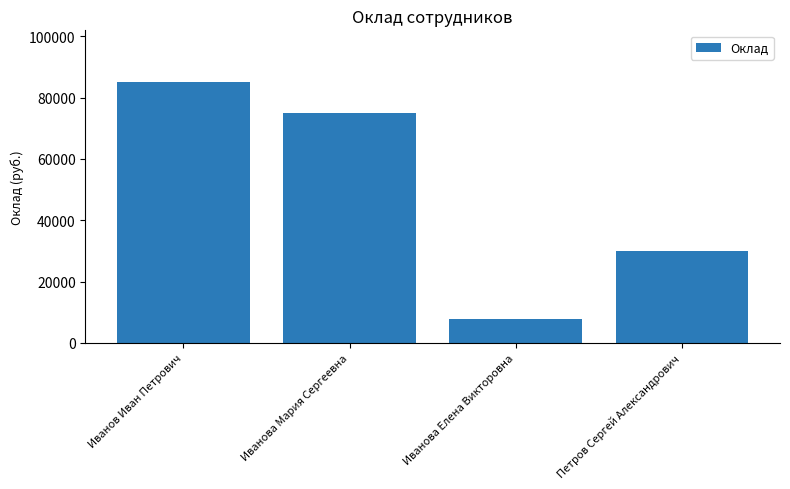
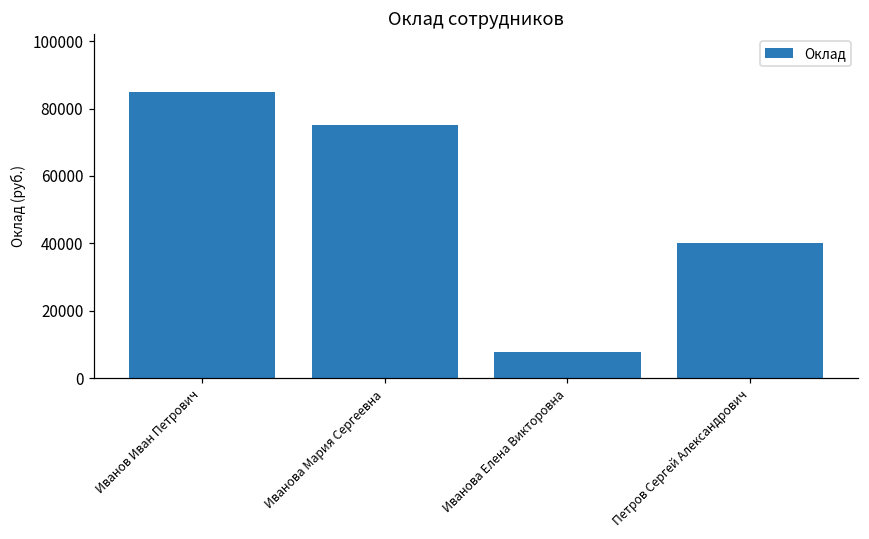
Петров Сергей Александрович: 30000 -> 40000
